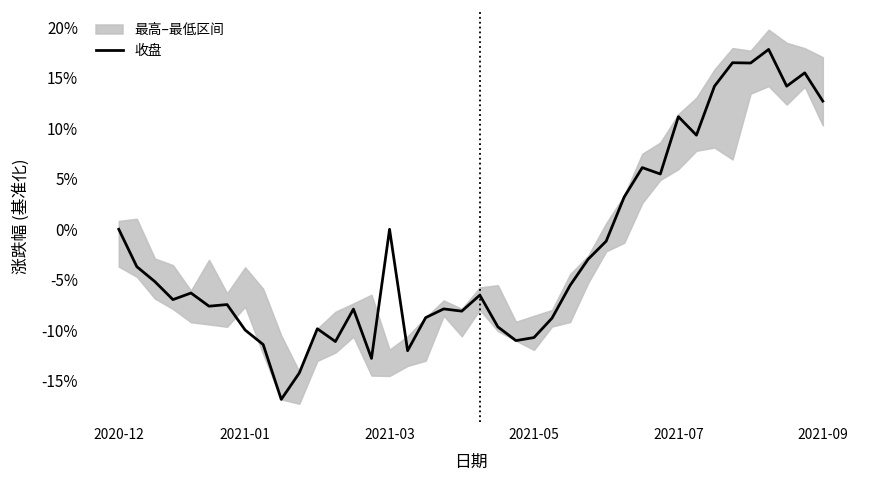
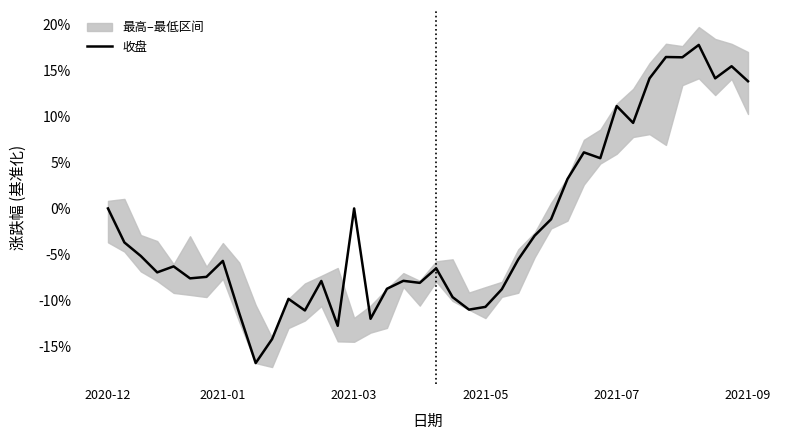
收盘, 2021-01: -10% -> -6%
收盘, 2021-09: 13% -> 14%
